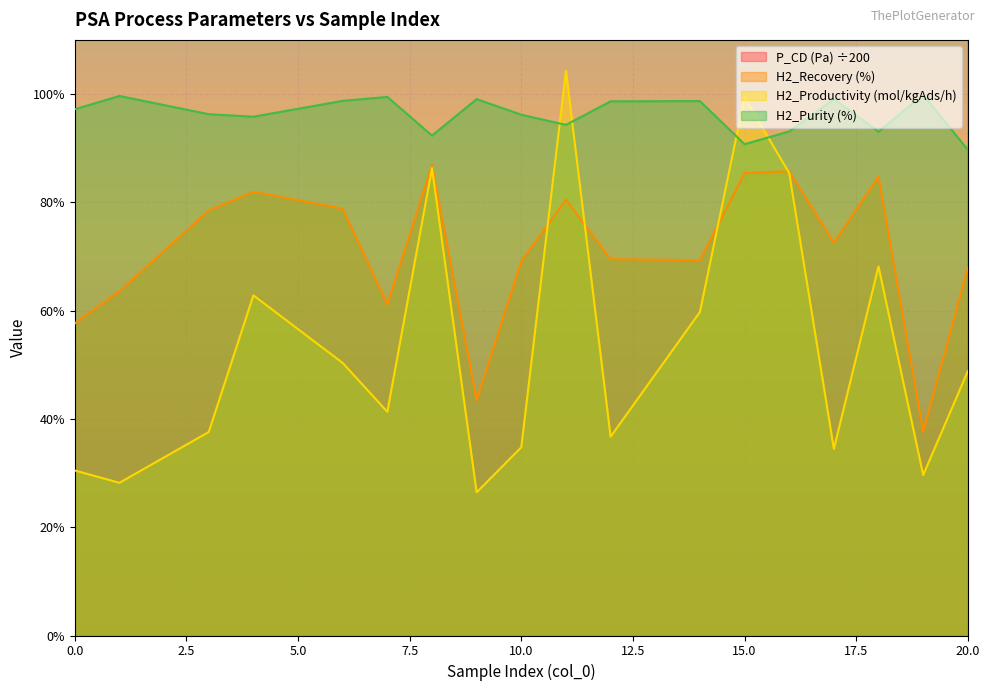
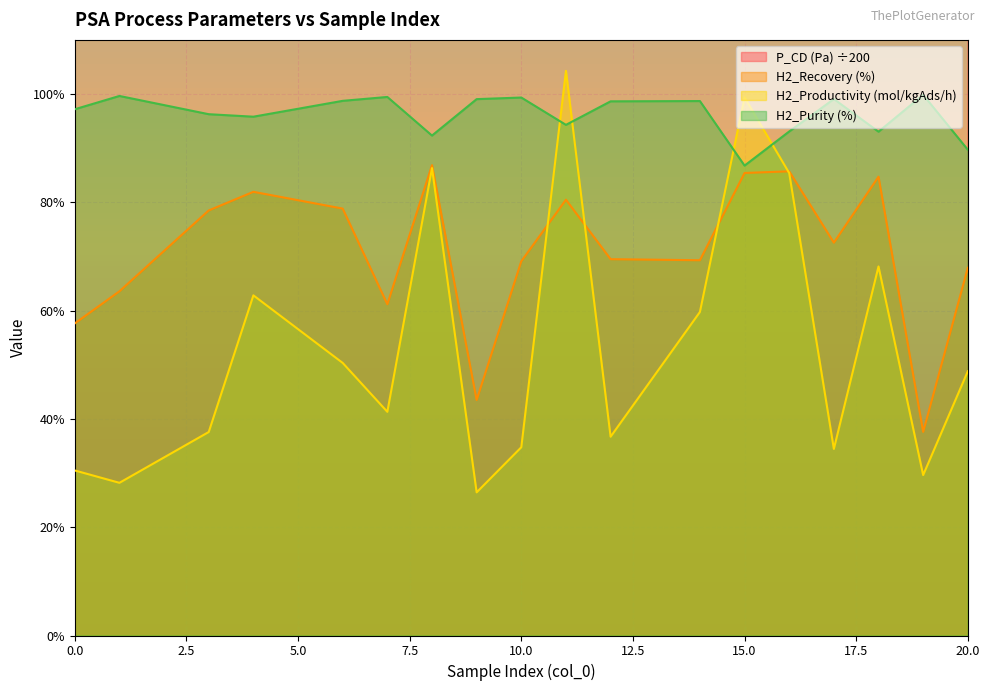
H2_Purity (%), 10.0: 96% -> 99%
H2_Purity (%), 15.0: 91% -> 87%
